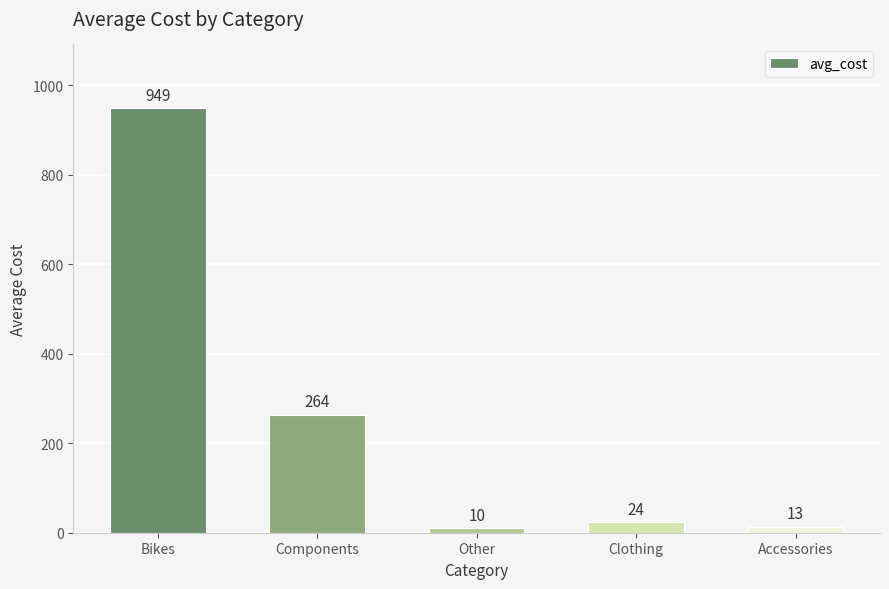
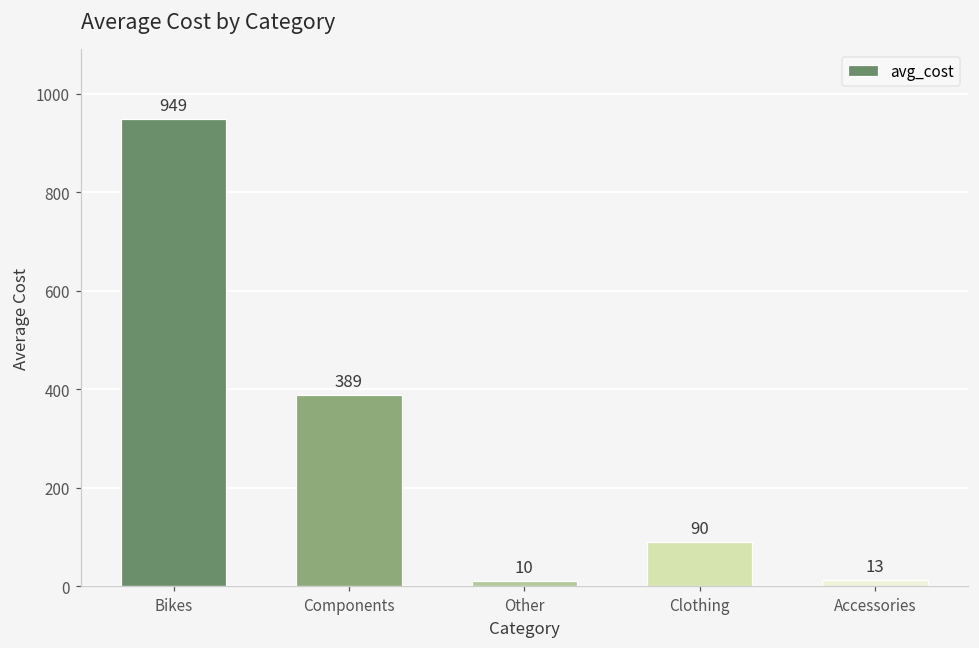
Components: 264 -> 389
Clothing: 24 -> 90
